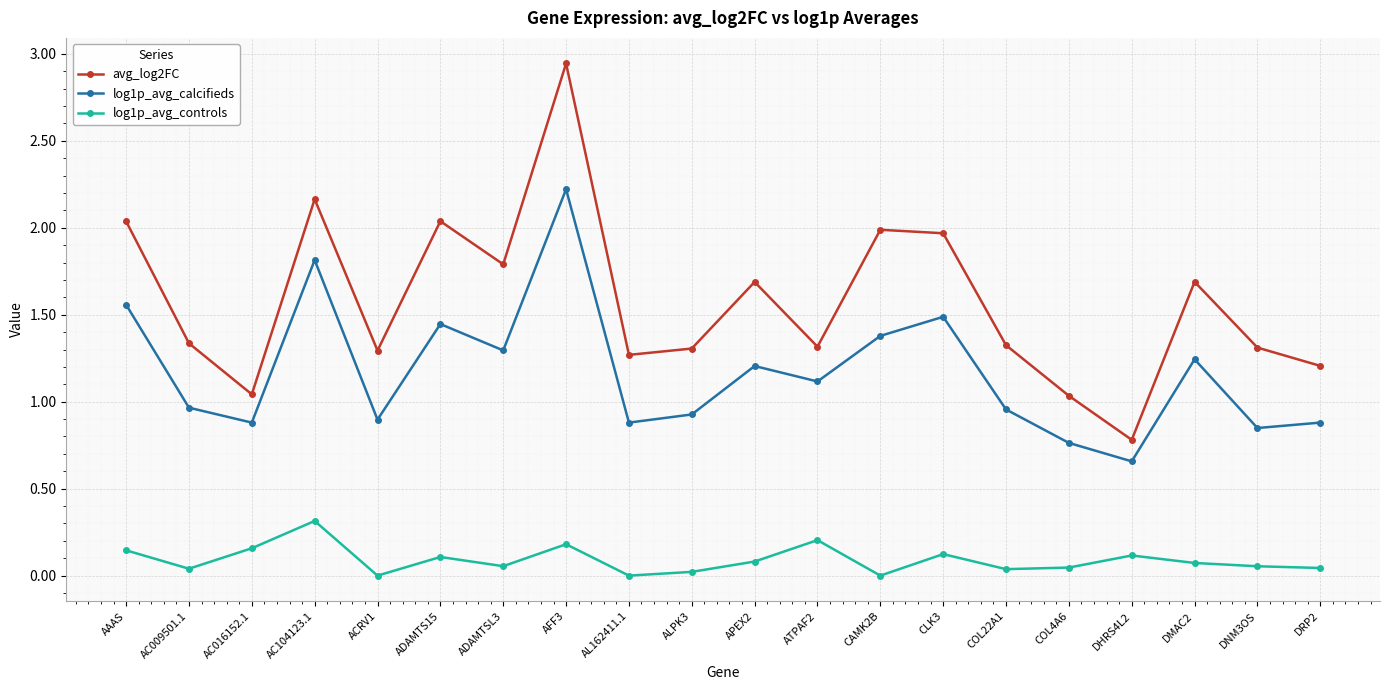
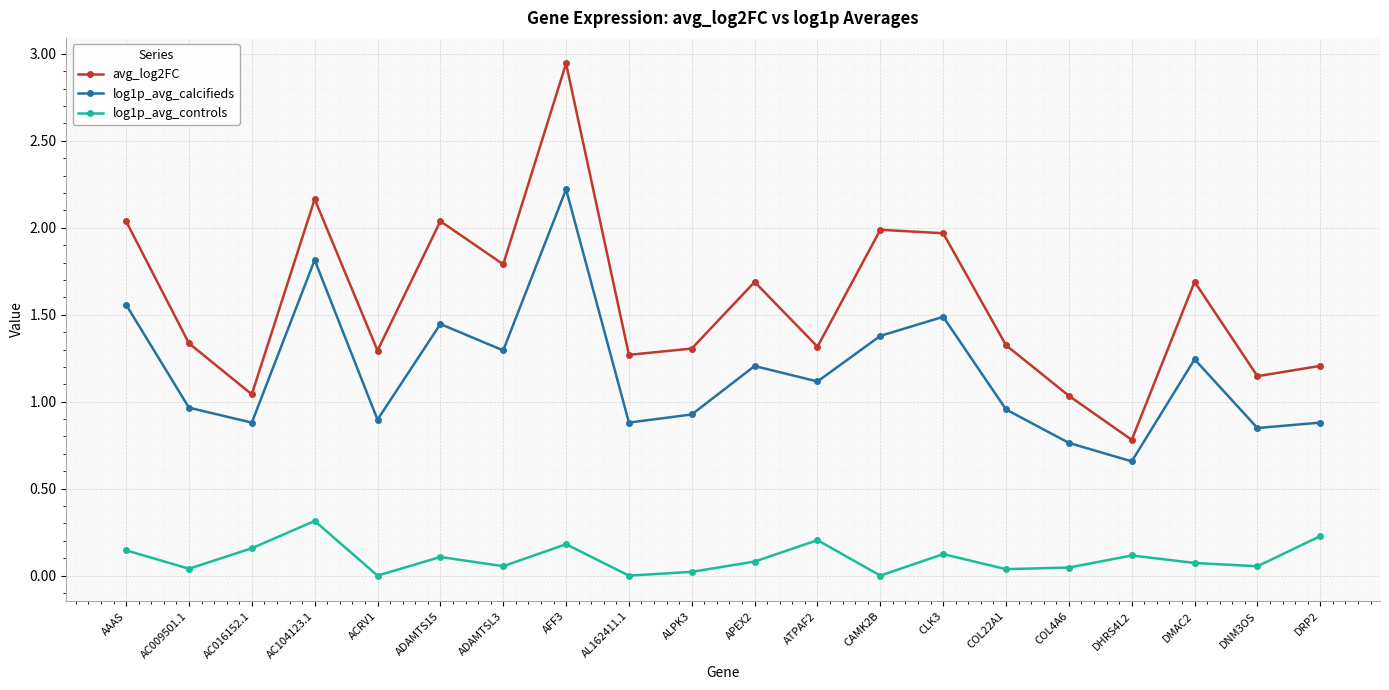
avg_log2FC, DNM3OS: 1.31 -> 1.15
log1p_avg_controls, DRP2: 0.04 -> 0.23
